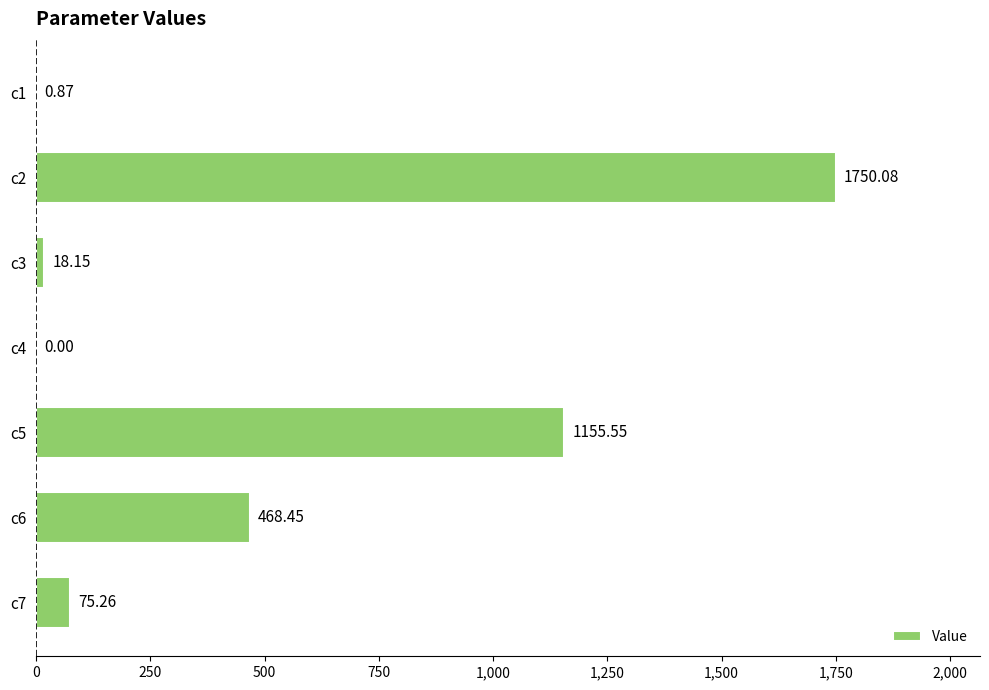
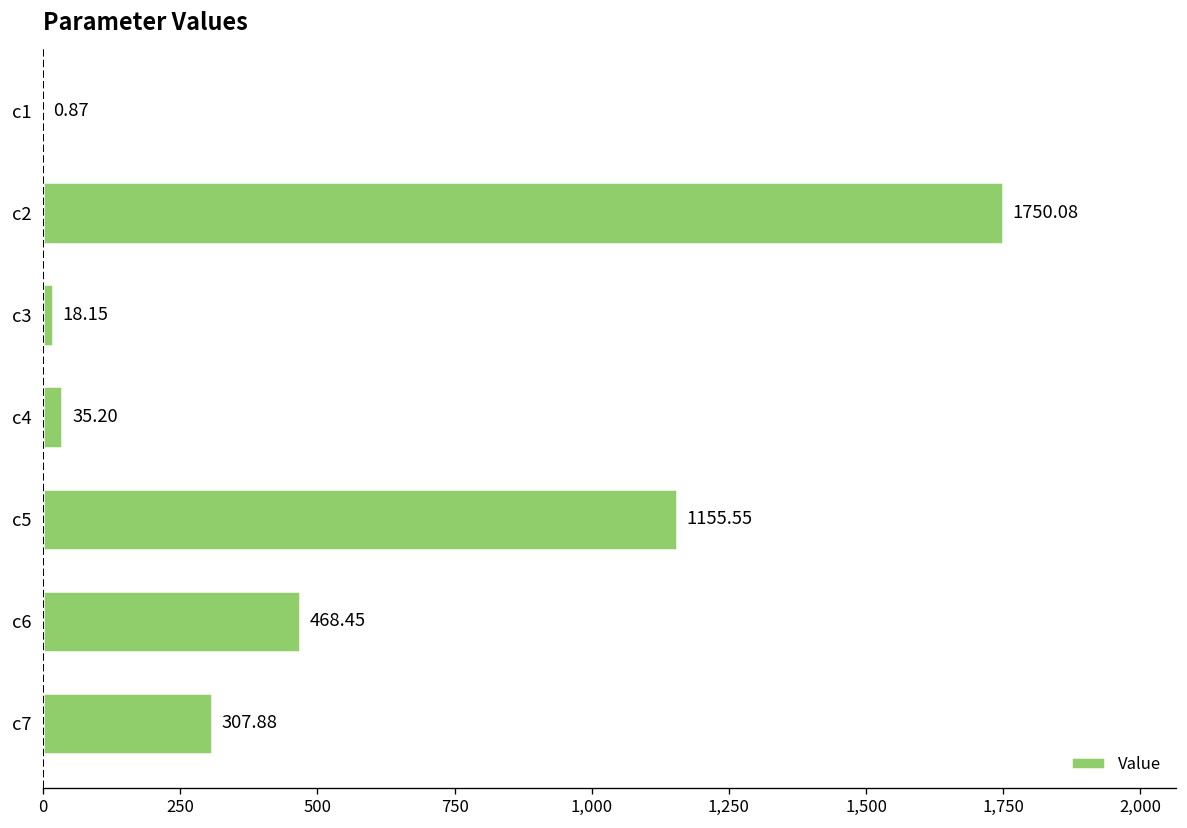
c4: 0.00 -> 35.20
c7: 75.26 -> 307.88
